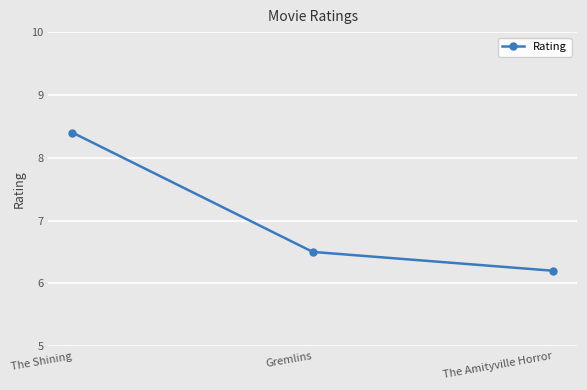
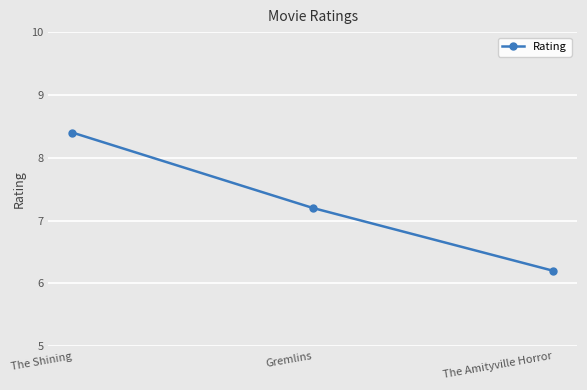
Gremlins: 6.5 -> 7.2
